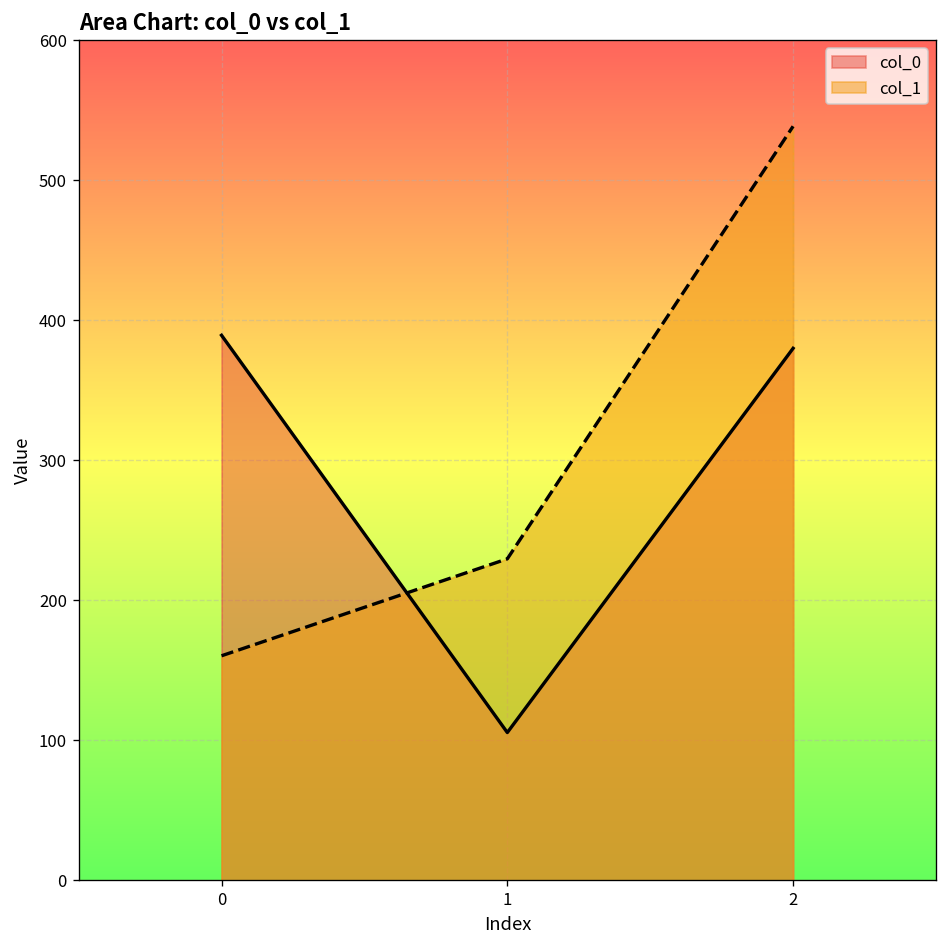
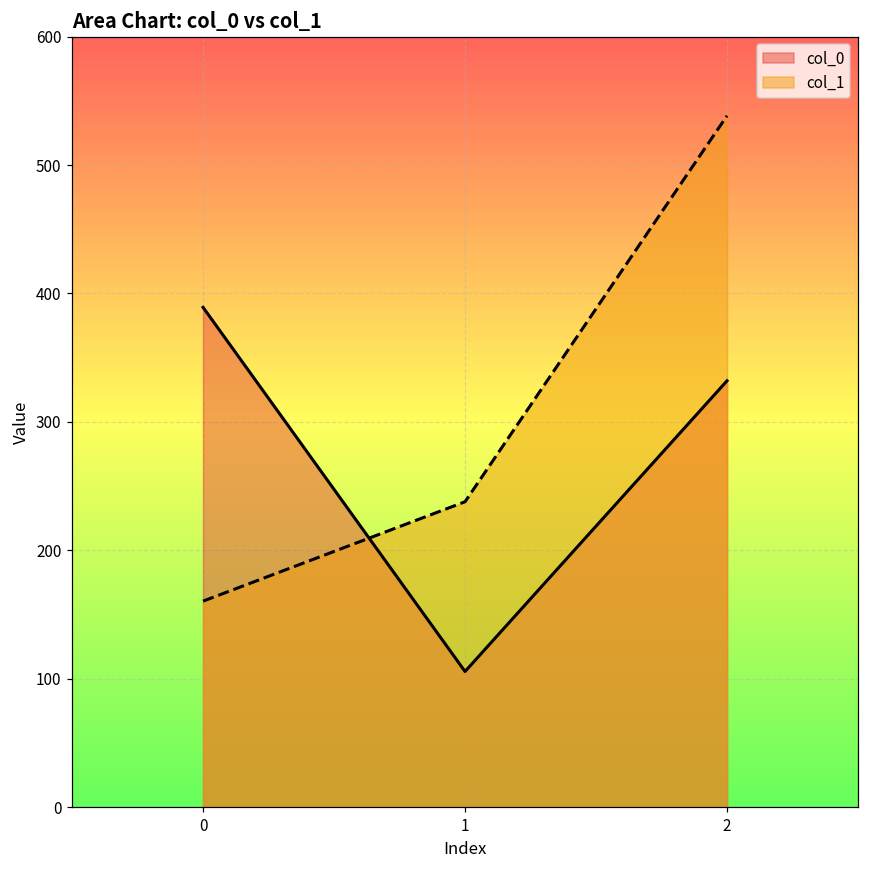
col_1, 1: 230 -> 238
col_0, 2: 380 -> 332
